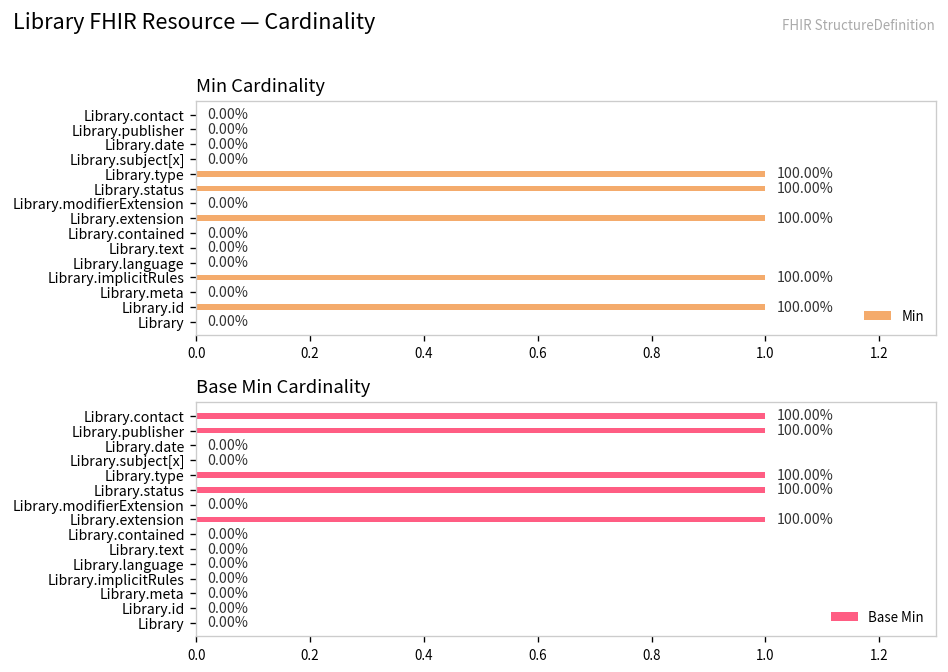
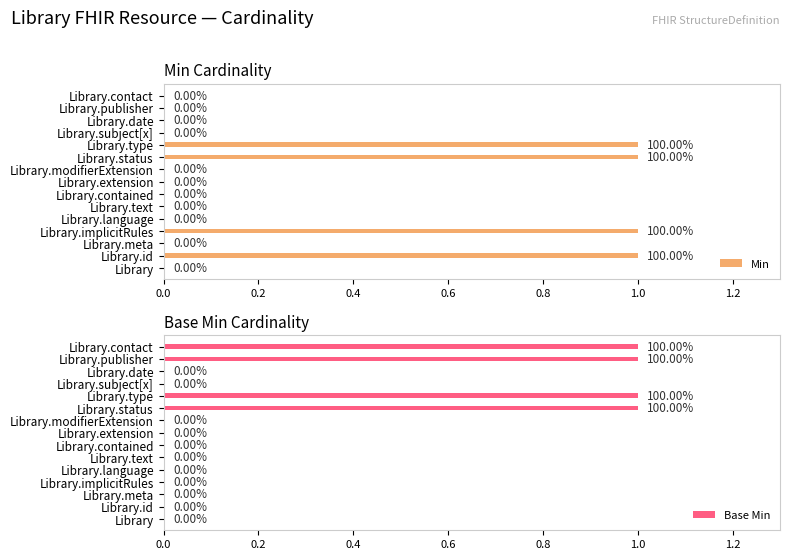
Min Cardinality, Library.extension: 100.00% -> 0.00%
Base Min Cardinality, Library.extension: 100.00% -> 0.00%
